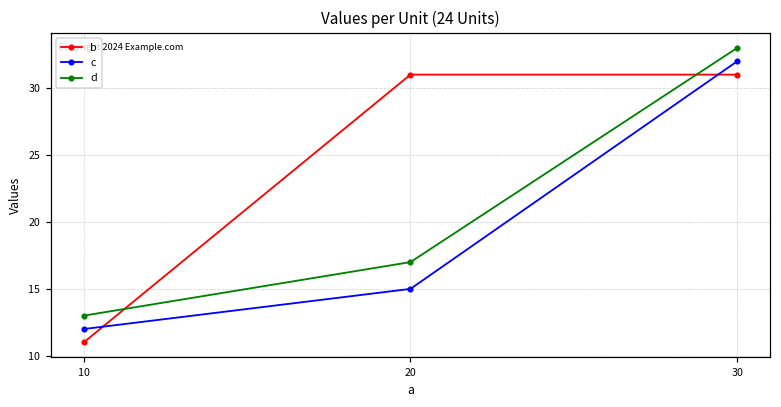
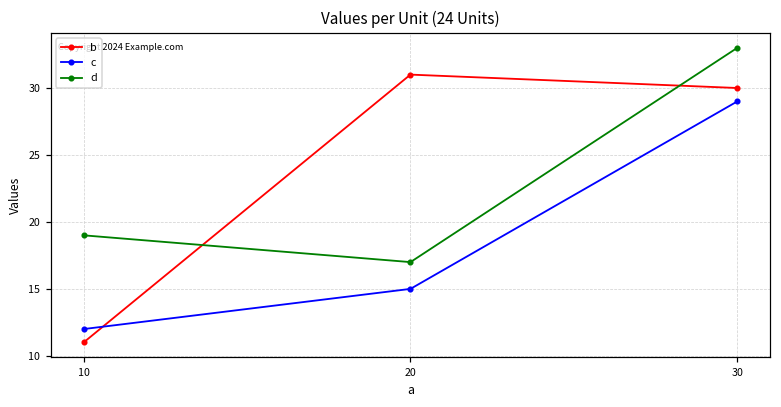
d, 10: 13 -> 19
b, 30: 31 -> 30
c, 30: 32 -> 29
